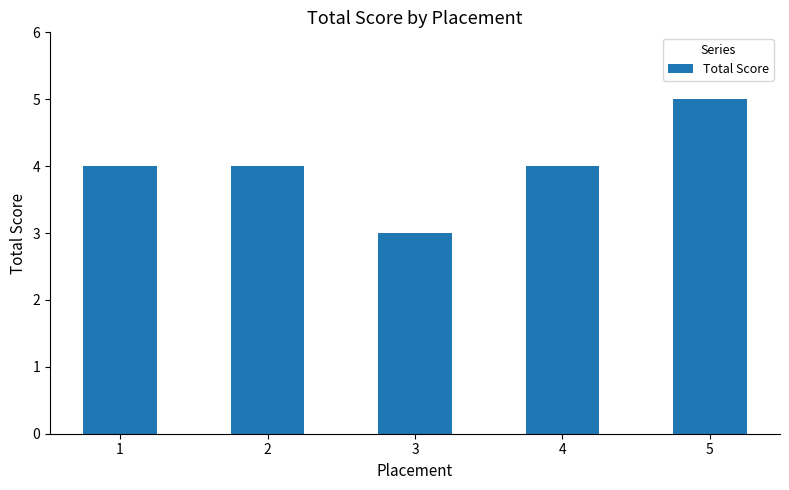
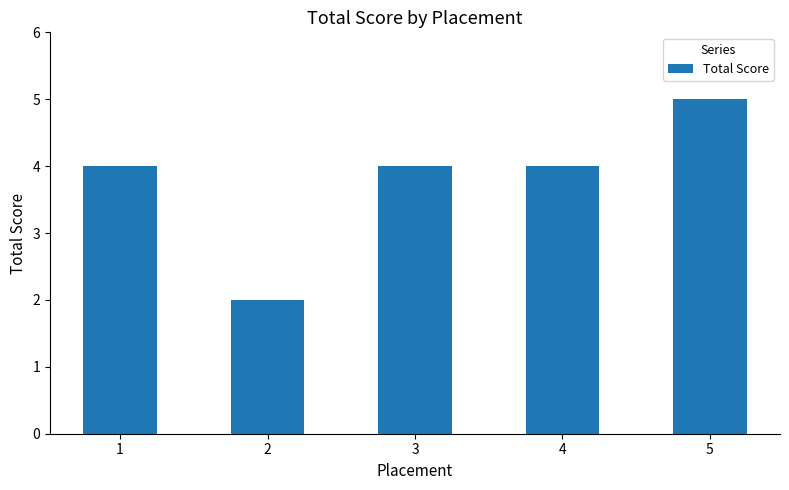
2: 4 -> 2
3: 3 -> 4
